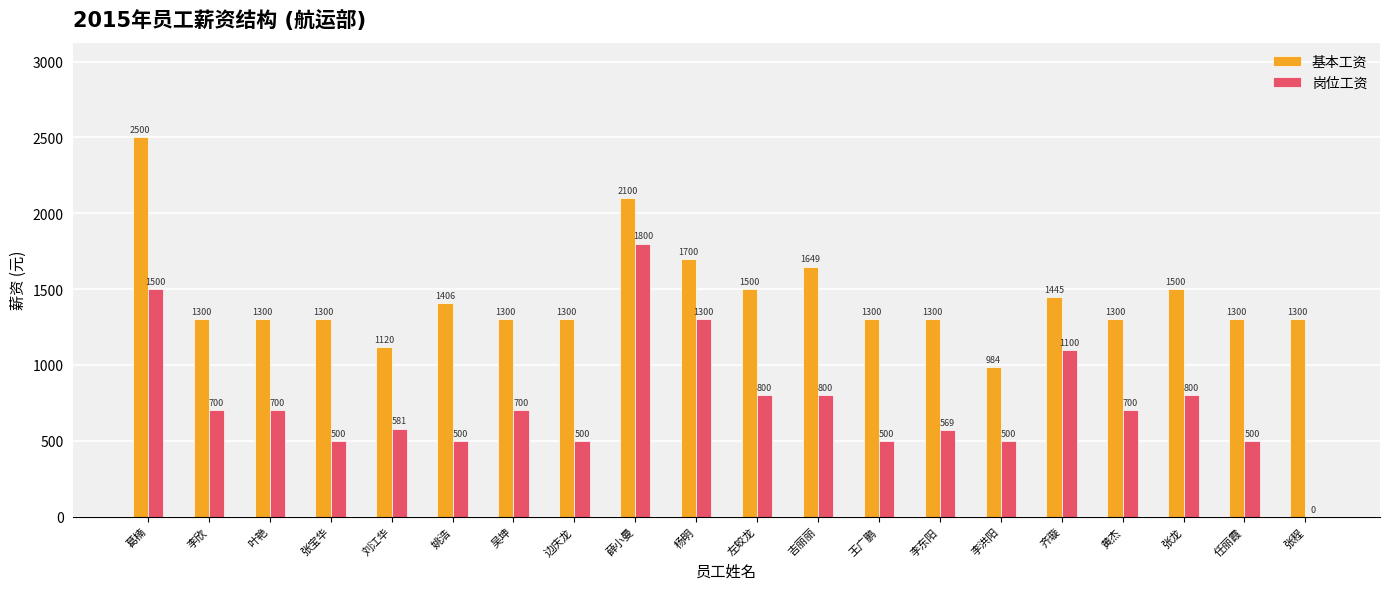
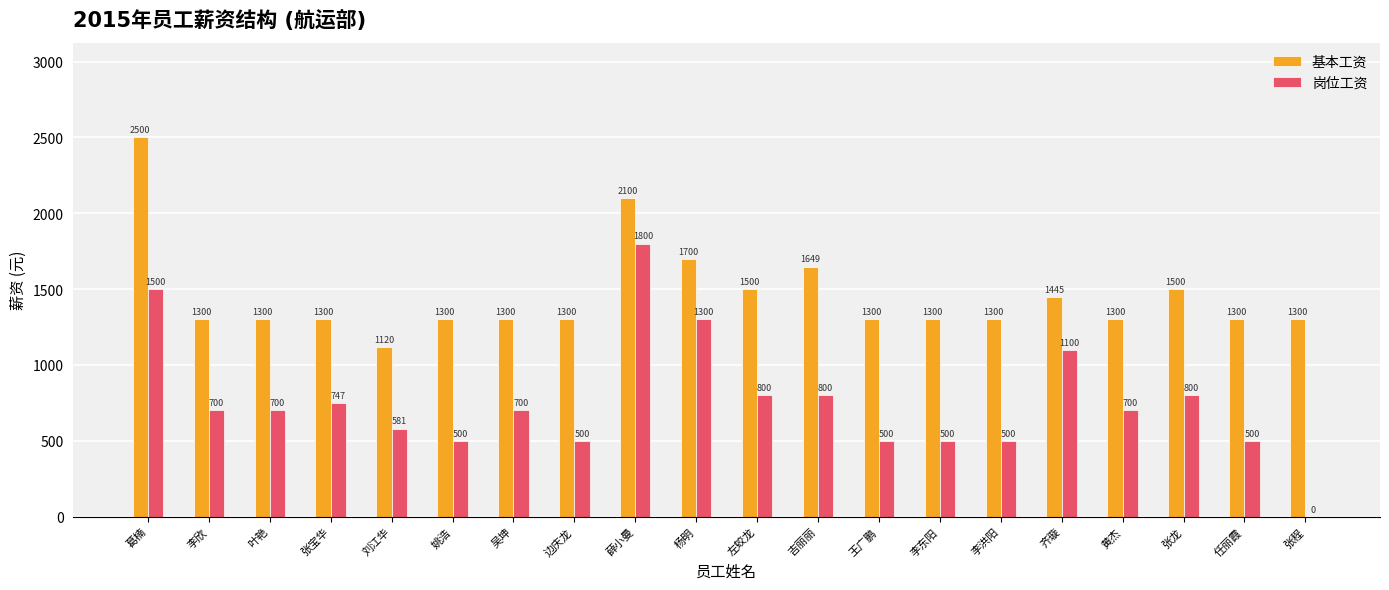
岗位工资, 张宝华: 500 -> 747
基本工资, 姚浩: 1406 -> 1300
岗位工资, 李东阳: 569 -> 500
基本工资, 李洪阳: 984 -> 1300
